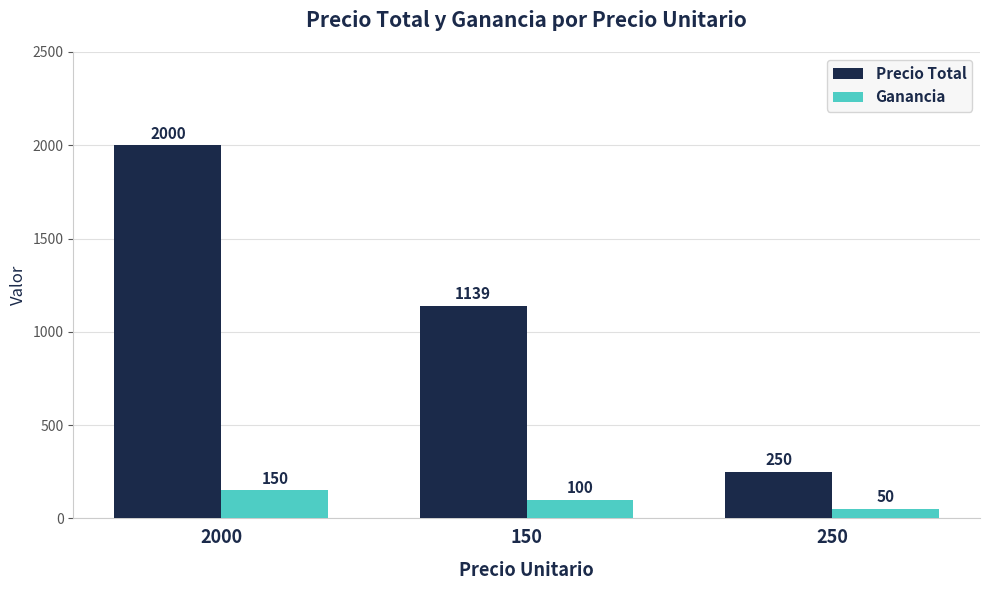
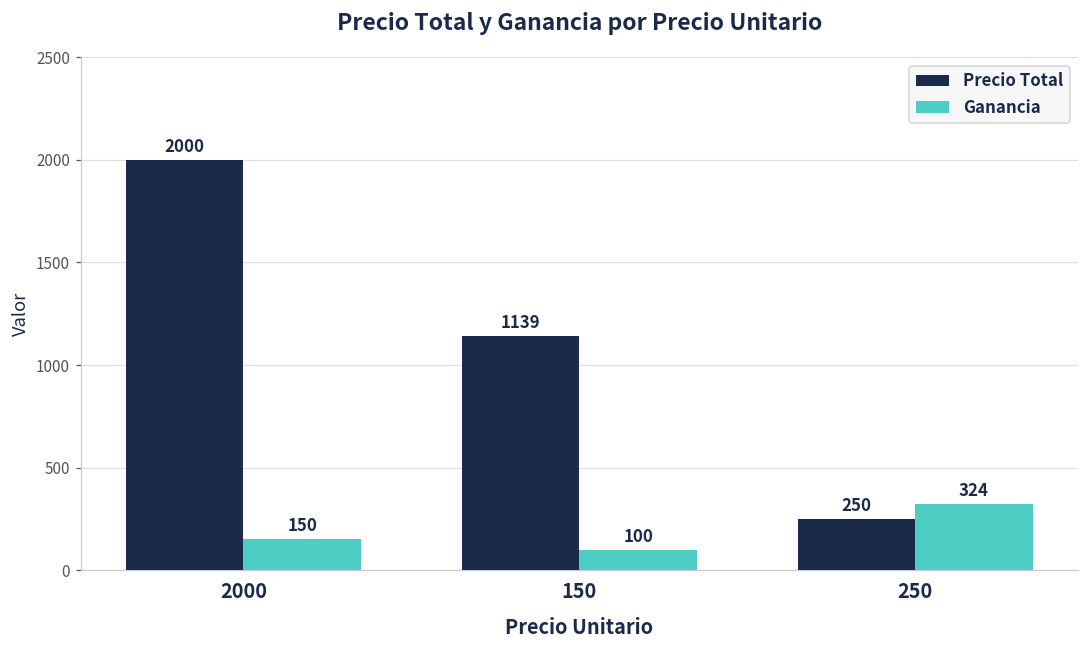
Ganancia, 250: 50 -> 324
